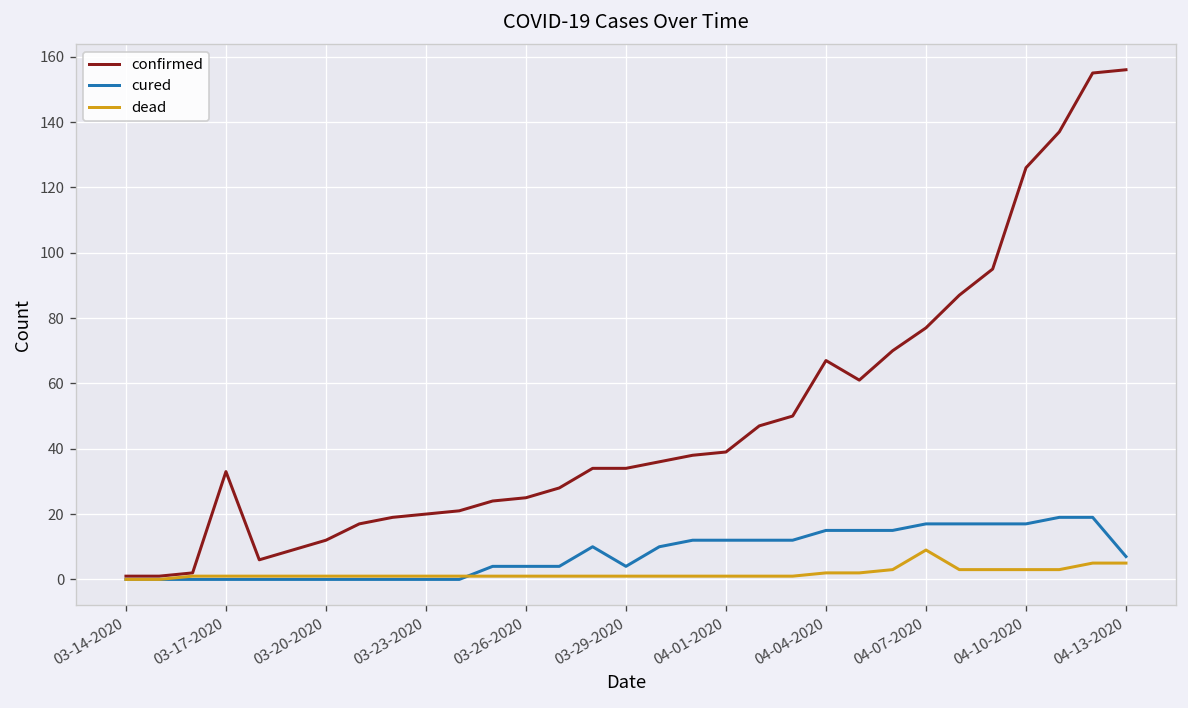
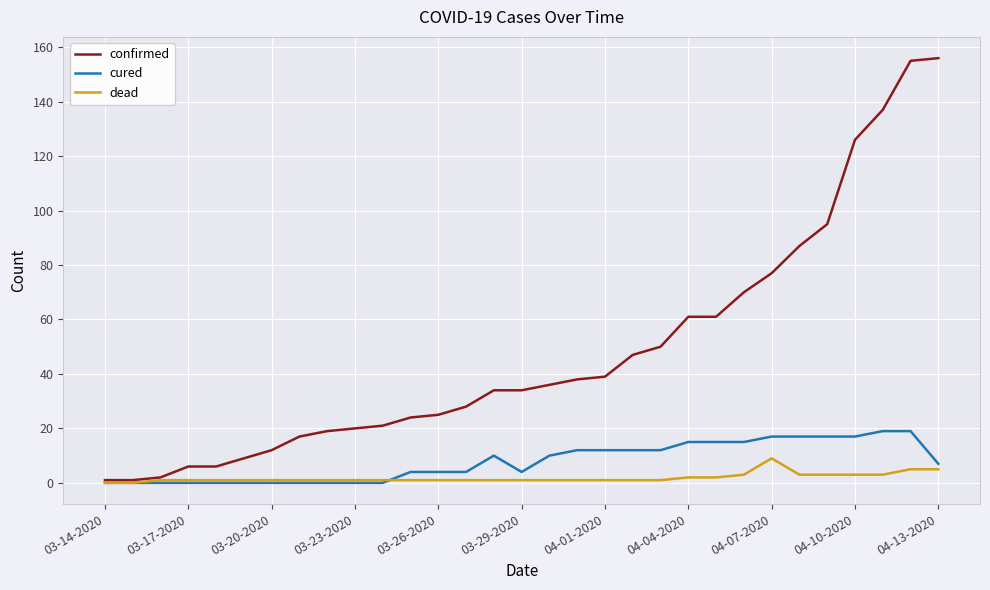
confirmed, 03-17-2020: 33 -> 6
confirmed, 04-04-2020: 67 -> 61
